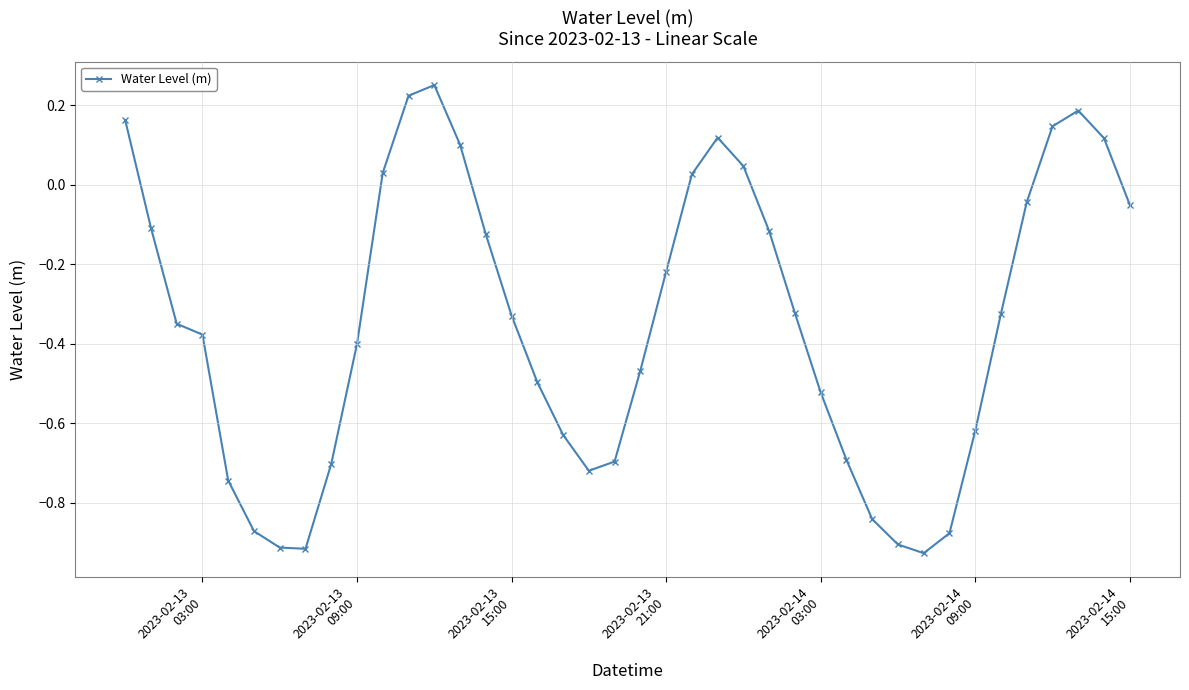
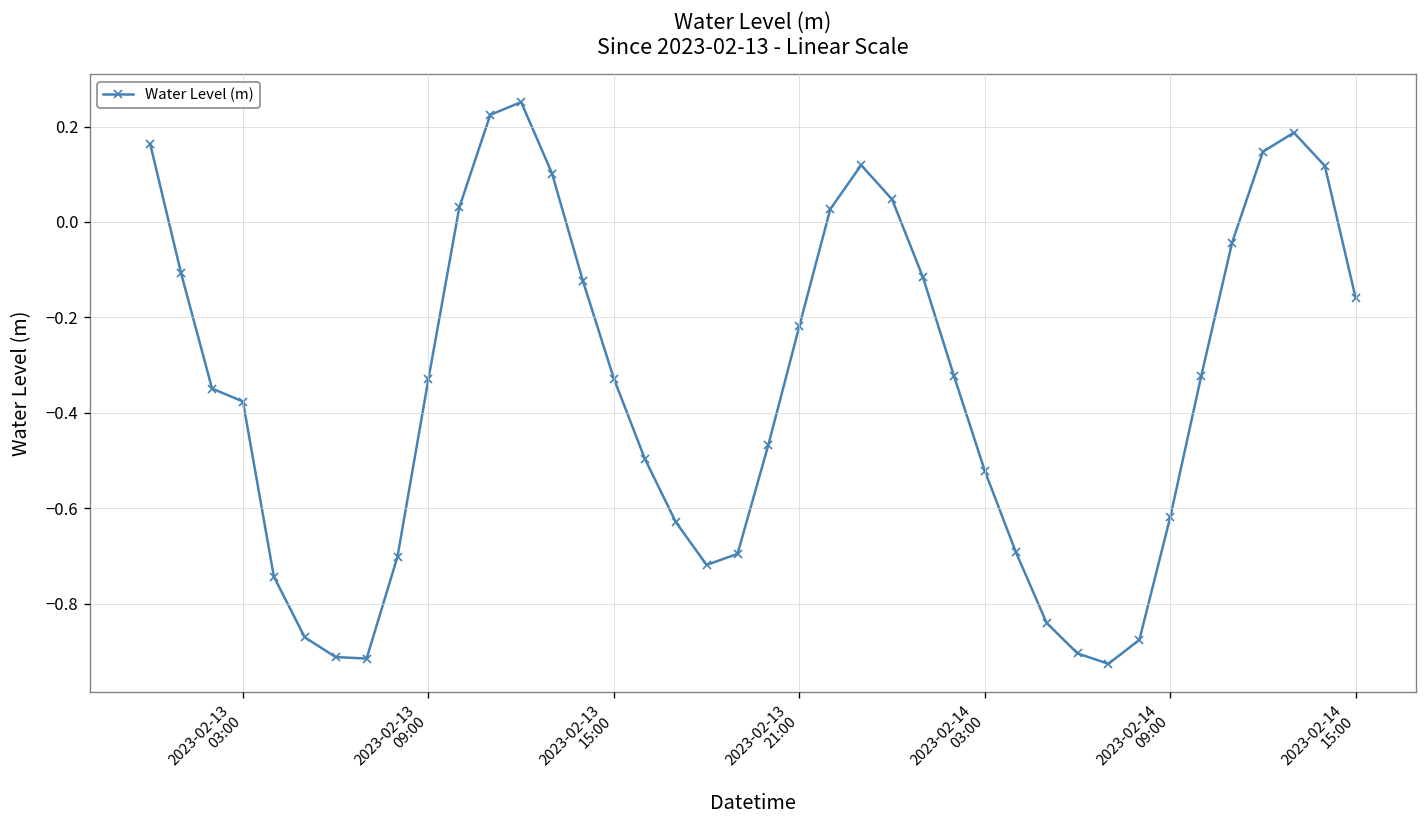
2023-02-13 09:00: -0.40 -> -0.33
2023-02-14 15:00: -0.05 -> -0.16
